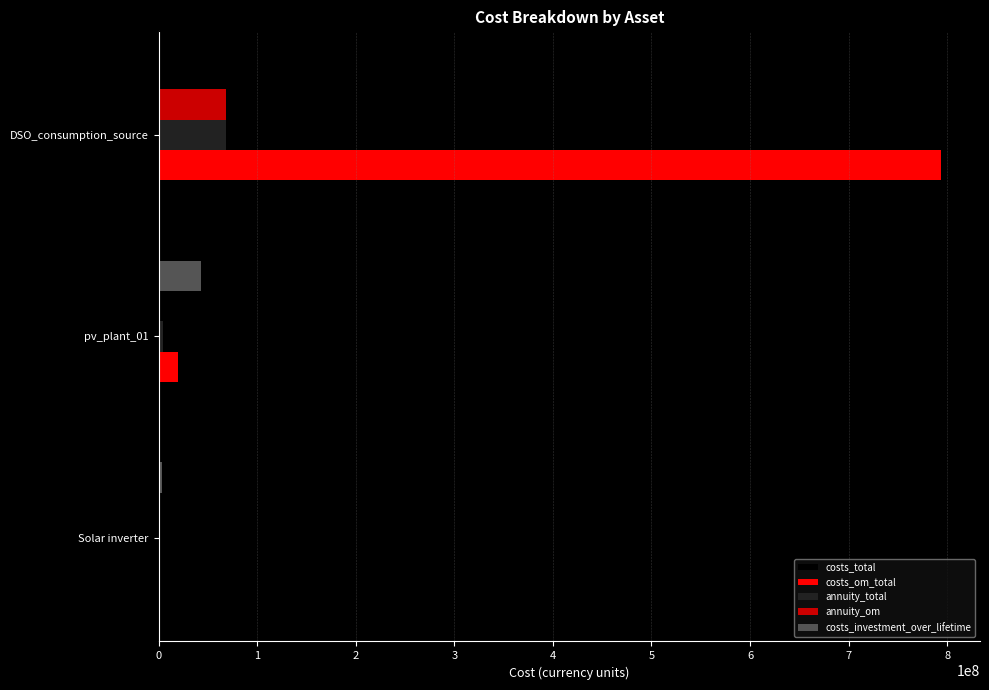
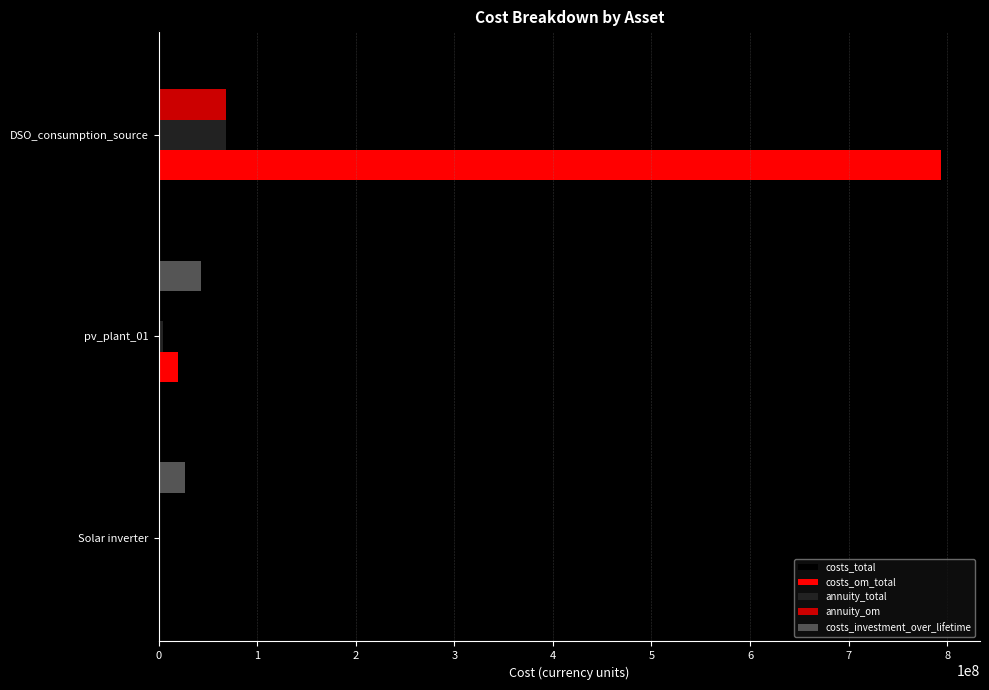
costs_investment_over_lifetime, Solar inverter: 0 -> 30000000
